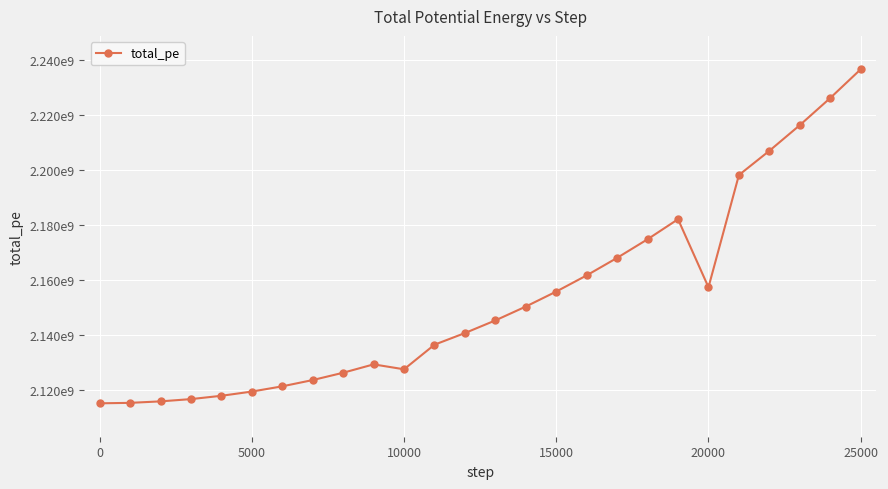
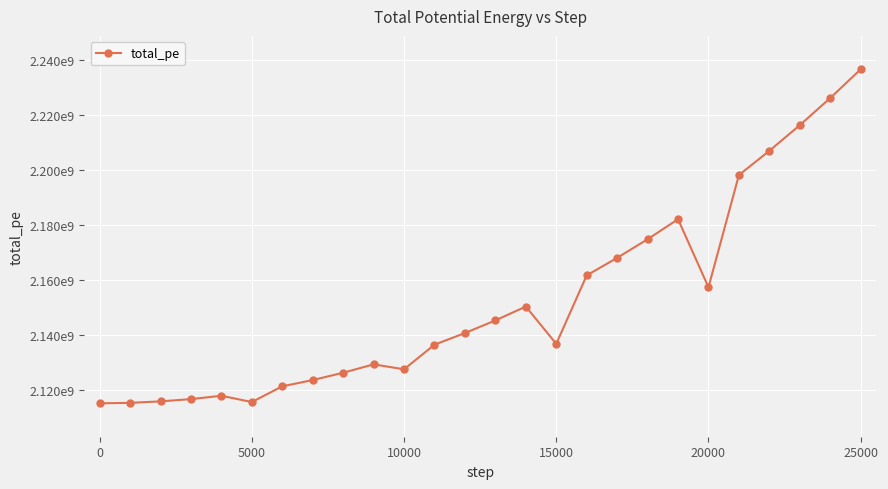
5000: 2119000000 -> 2116000000
15000: 2156000000 -> 2137000000
